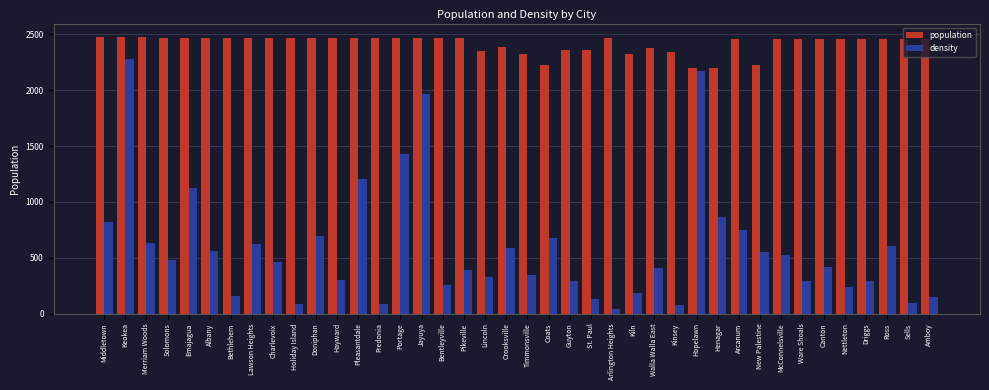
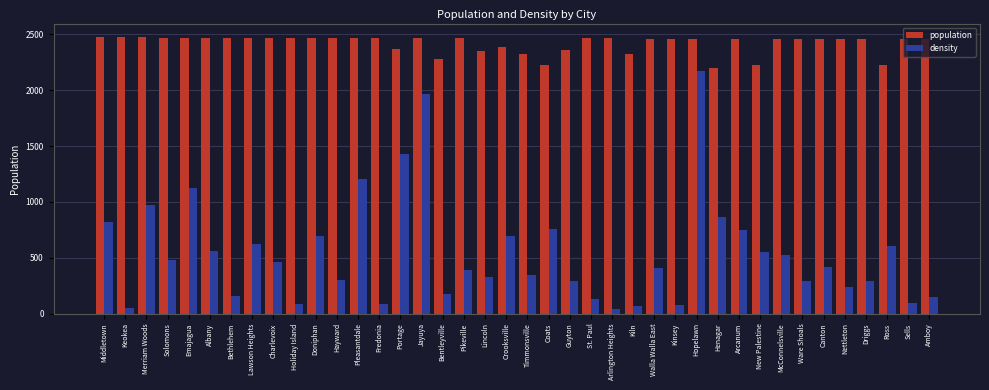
density, Keokea: 2280 -> 50
density, Merriam Woods: 630 -> 970
population, Portage: 2470 -> 2370
population, Bentleyville: 2470 -> 2280
density, Bentleyville: 260 -> 180
density, Crooksville: 590 -> 700
density, Coats: 670 -> 760
population, St. Paul: 2360 -> 2460
density, Kiln: 190 -> 70
population, Walla Walla East: 2370 -> 2460
population, Kinsey: 2340 -> 2460
population, Hopelawn: 2200 -> 2460
population, Ross: 2450 -> 2230
